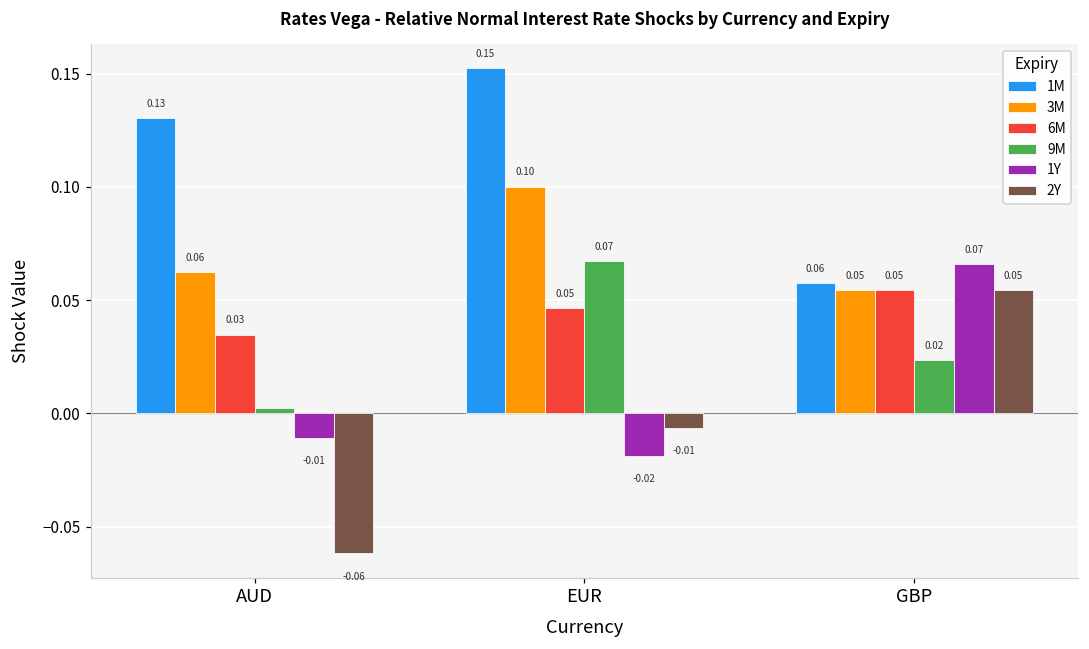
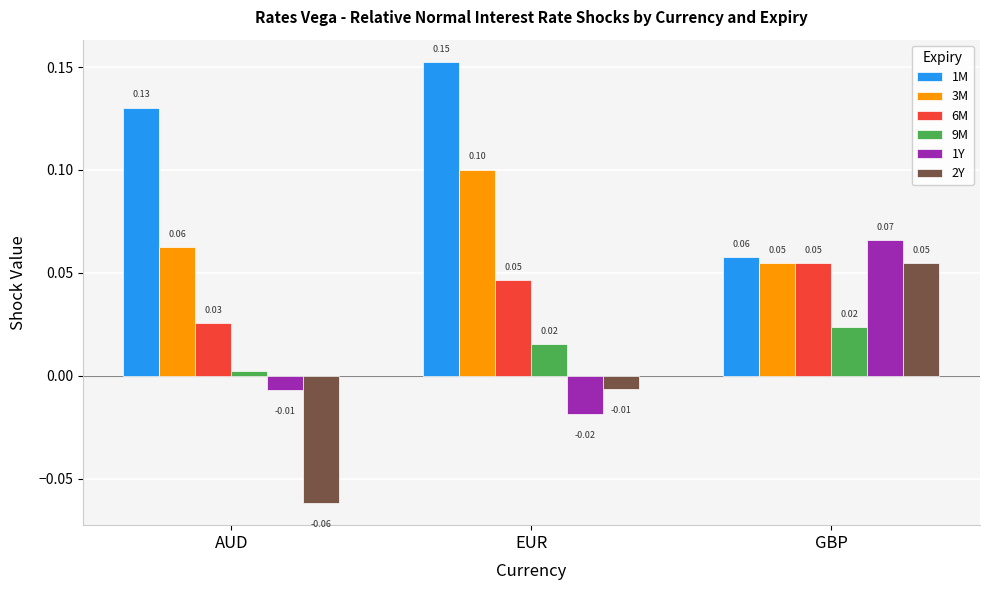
6M, AUD: 0.035 -> 0.026
1Y, AUD: -0.011 -> -0.007
9M, EUR: 0.07 -> 0.02
